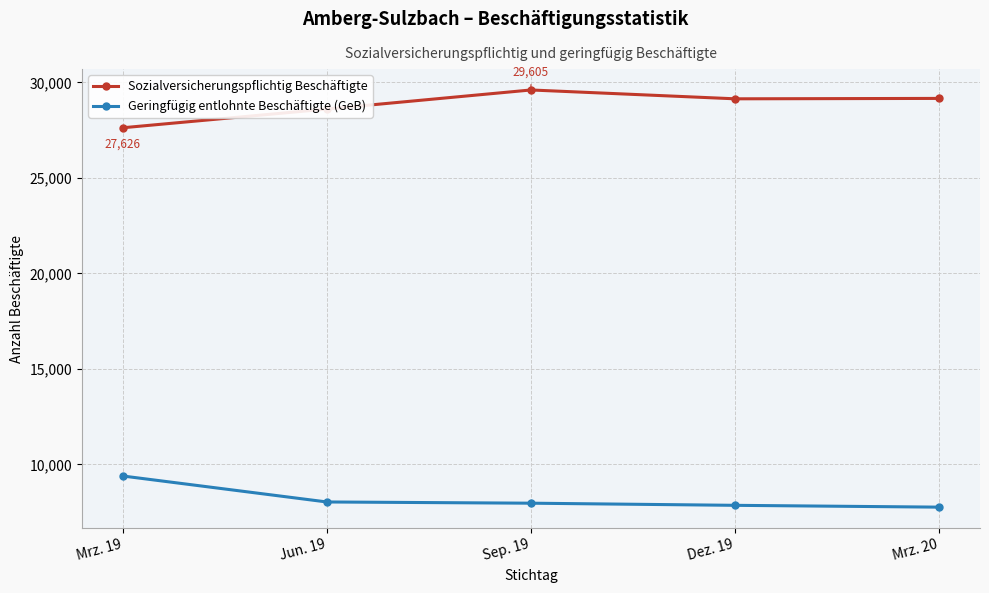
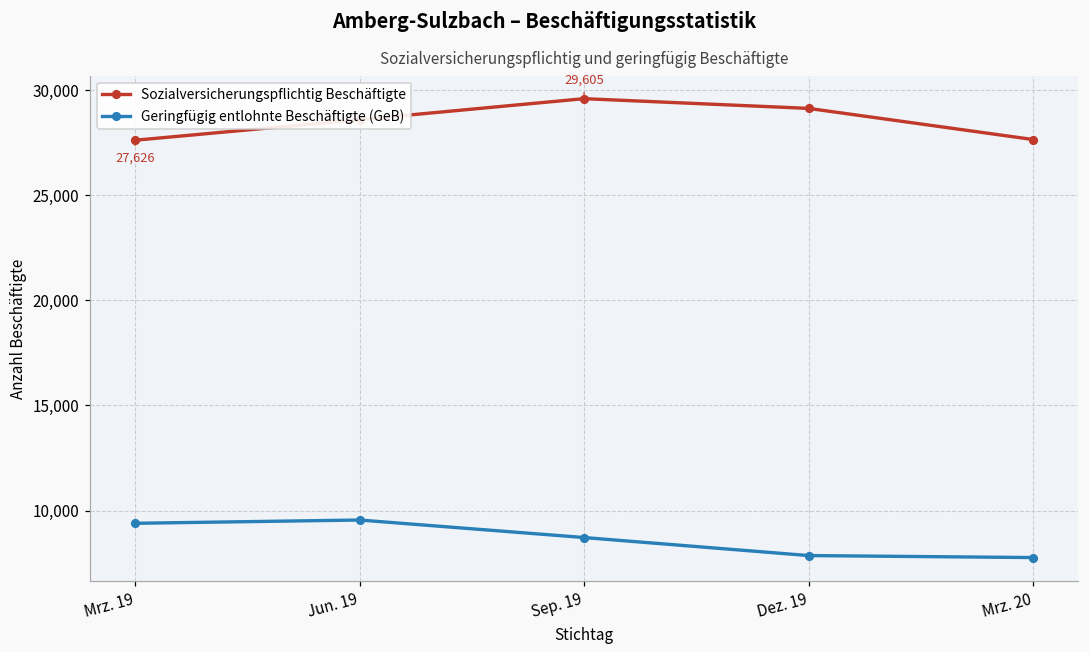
Geringfügig entlohnte Beschäftigte (GeB), Jun. 19: 8,000 -> 9,500
Geringfügig entlohnte Beschäftigte (GeB), Sep. 19: 8,000 -> 8,700
Sozialversicherungspflichtig Beschäftigte, Mrz. 20: 29,200 -> 27,700
